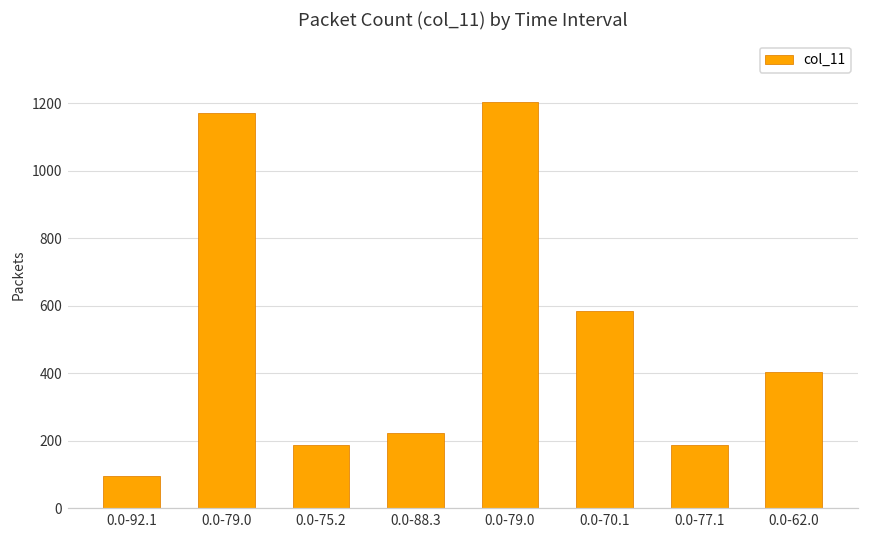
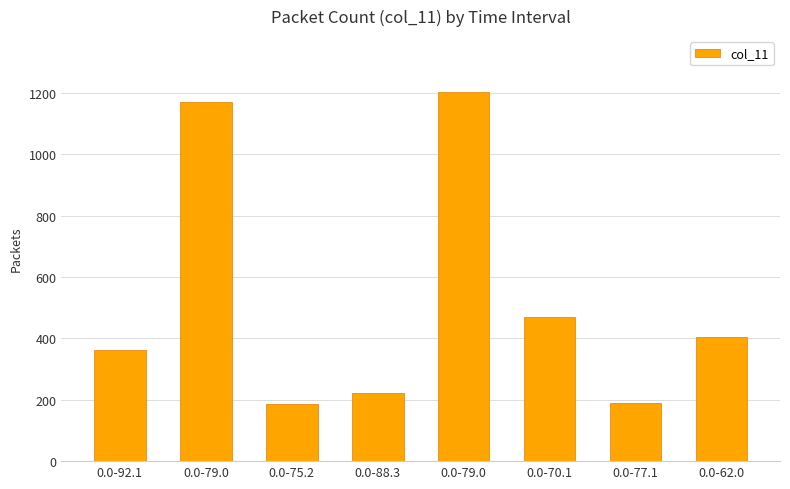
0.0-92.1: 100 -> 360
0.0-70.1: 590 -> 470
